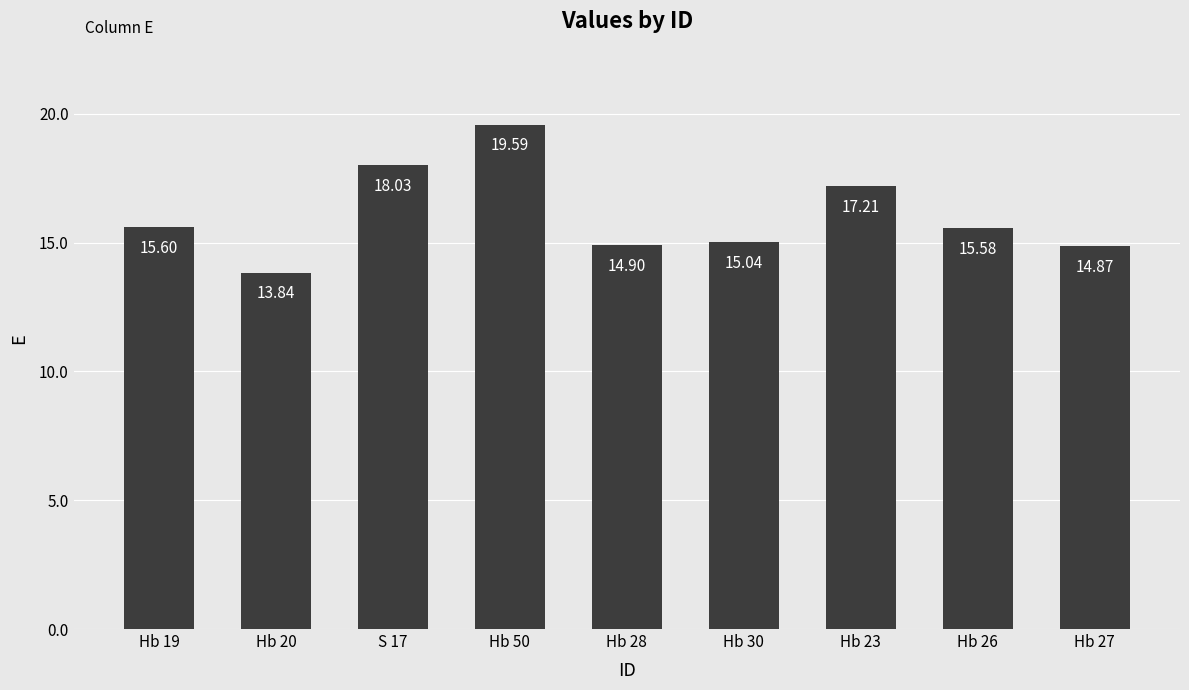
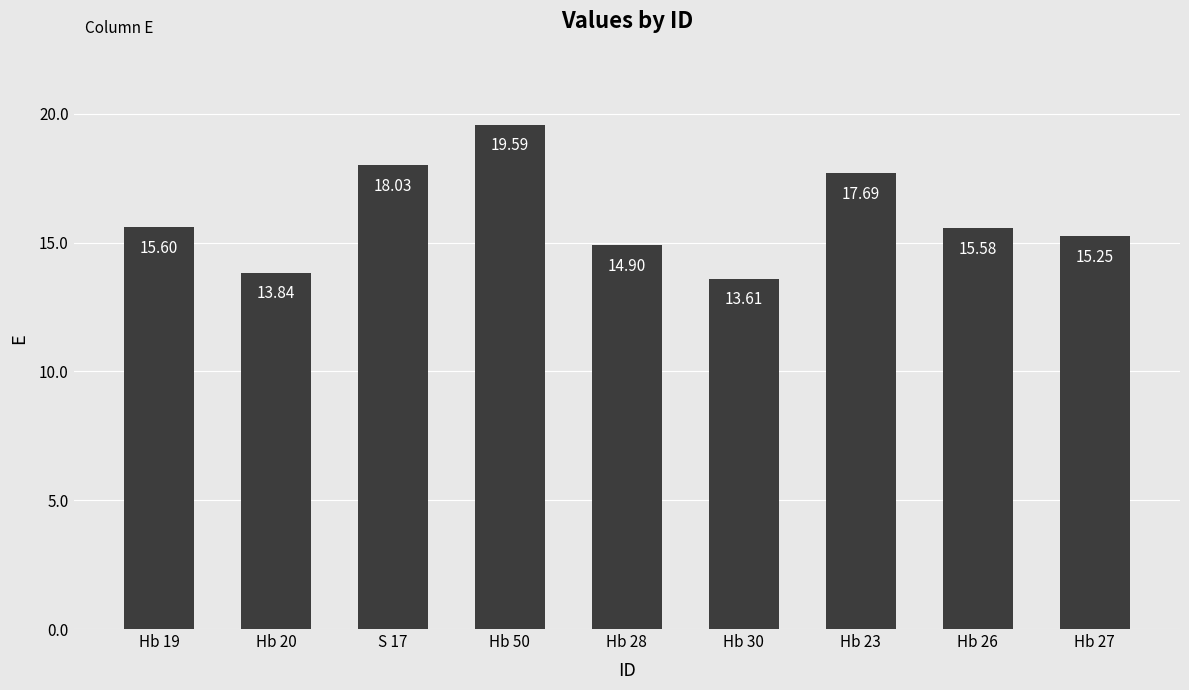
Hb 30: 15.04 -> 13.61
Hb 23: 17.21 -> 17.69
Hb 27: 14.87 -> 15.25
